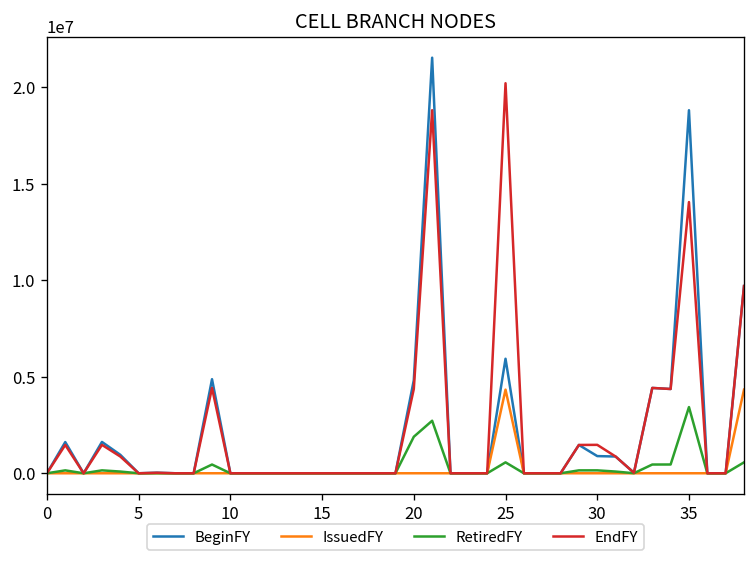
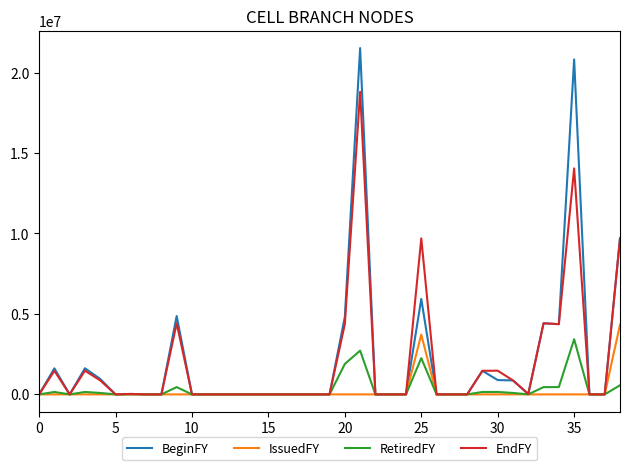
IssuedFY, 25: 4300000 -> 3700000
RetiredFY, 25: 600000 -> 2300000
EndFY, 25: 20200000 -> 9700000
BeginFY, 35: 18800000 -> 20800000
